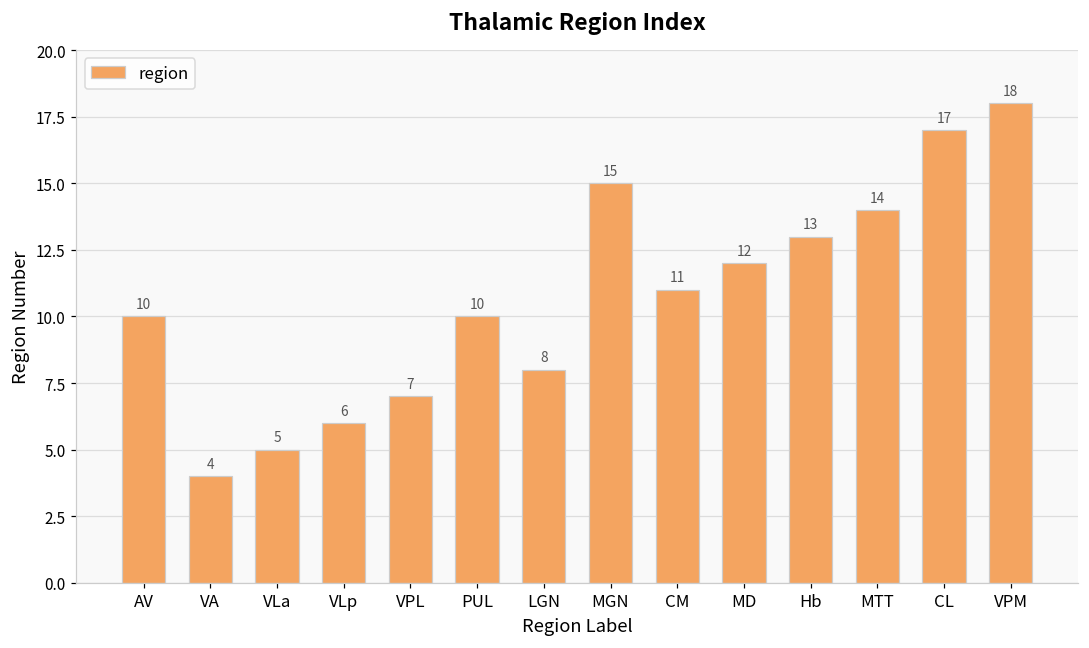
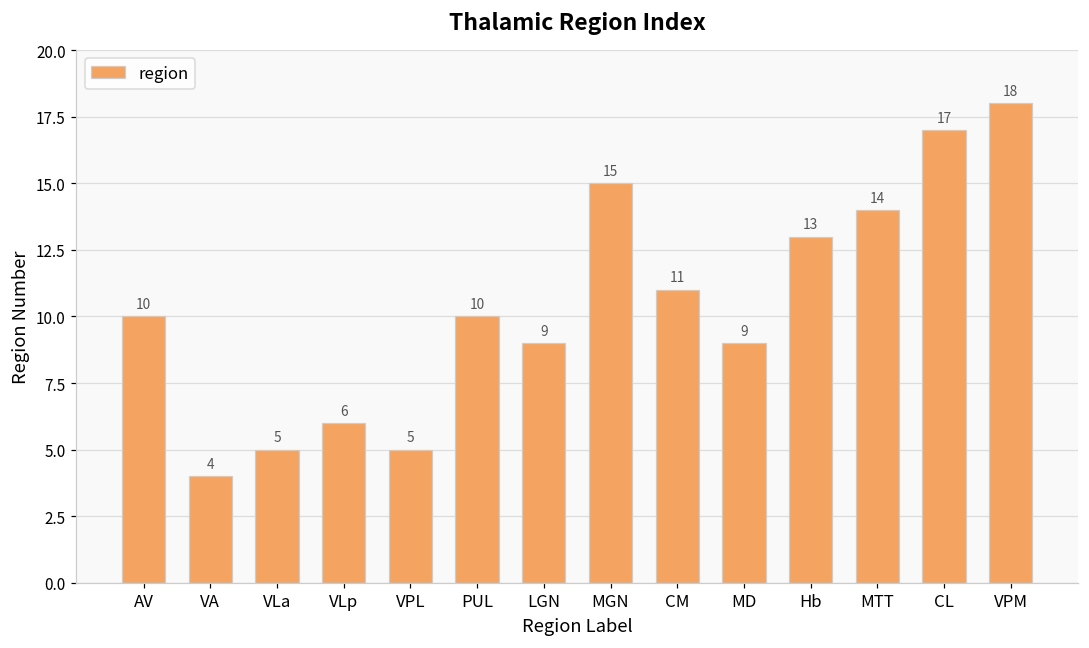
VPL: 7 -> 5
LGN: 8 -> 9
MD: 12 -> 9
